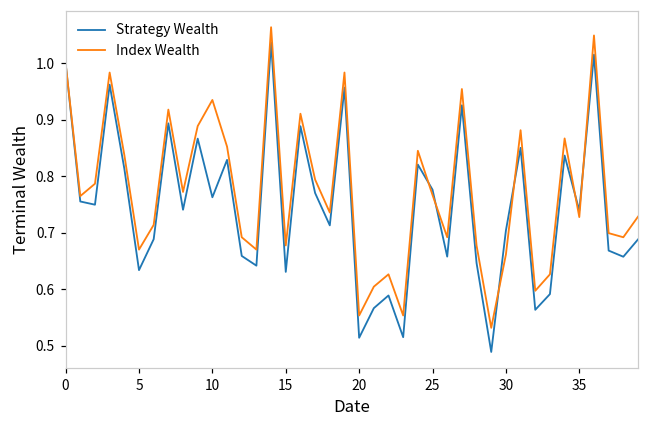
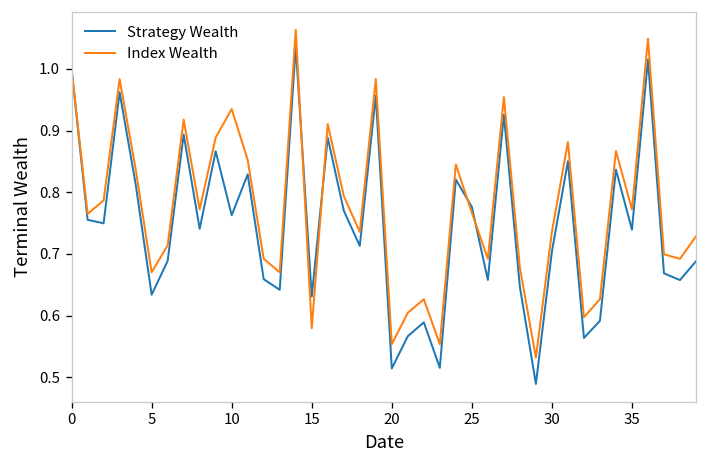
Index Wealth, 15: 0.68 -> 0.58
Index Wealth, 30: 0.66 -> 0.74
Index Wealth, 35: 0.73 -> 0.77
